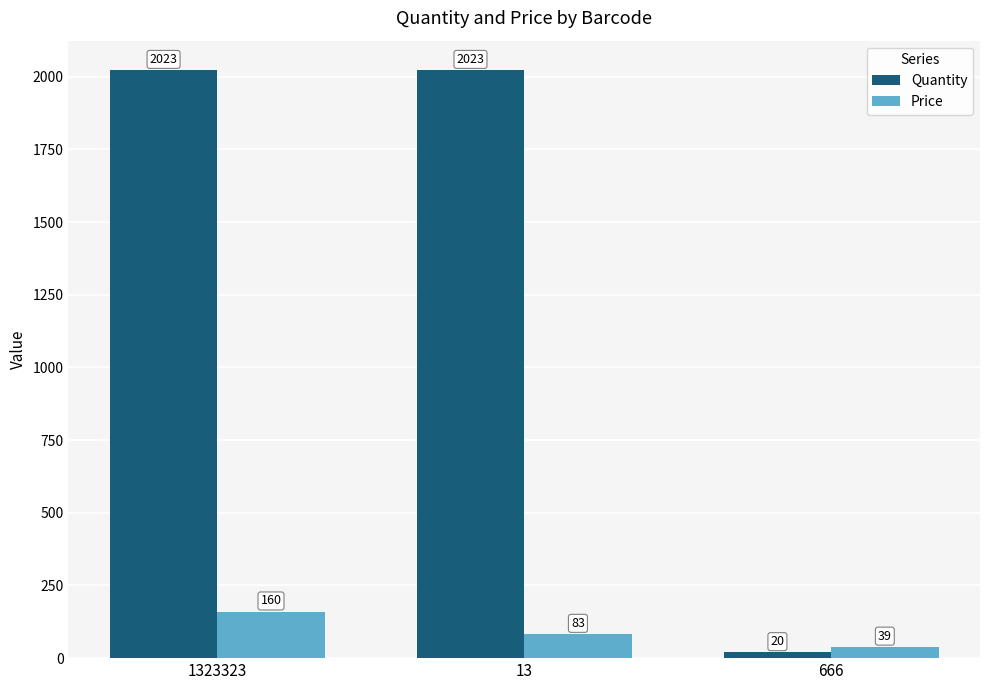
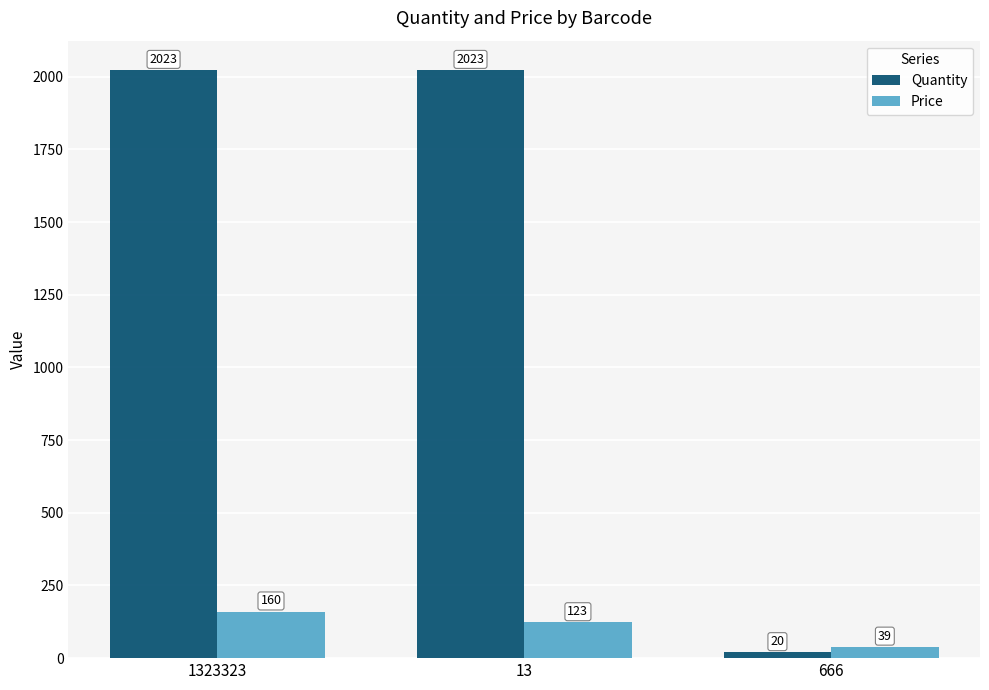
Price, 13: 83 -> 123
